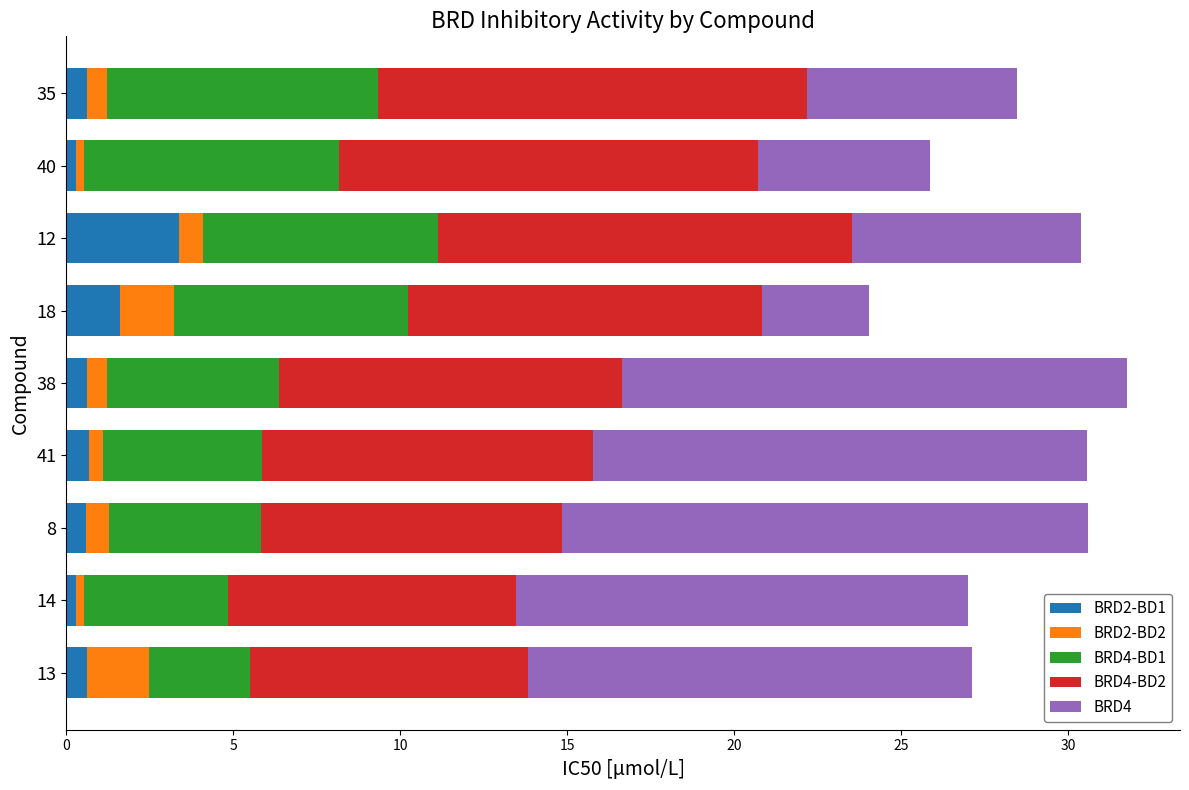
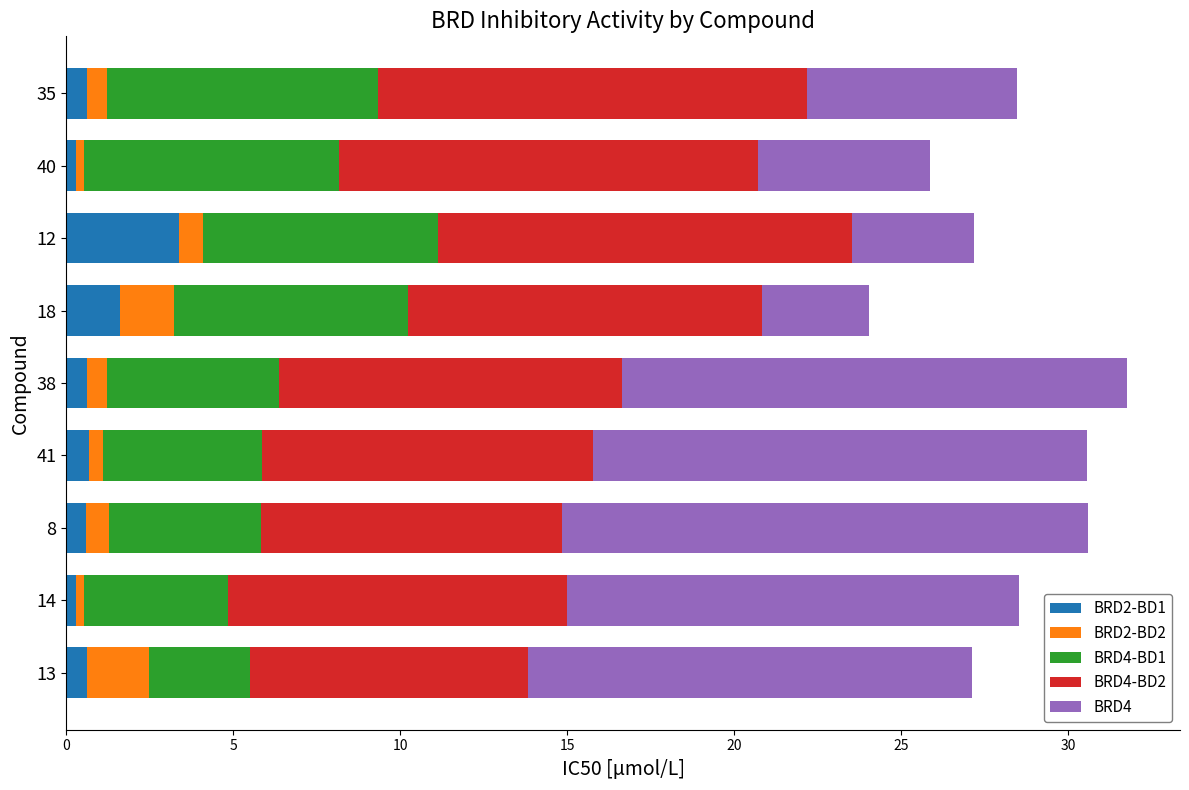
BRD4, 12: 6.9 -> 3.6
BRD4-BD2, 14: 8.6 -> 10.1
